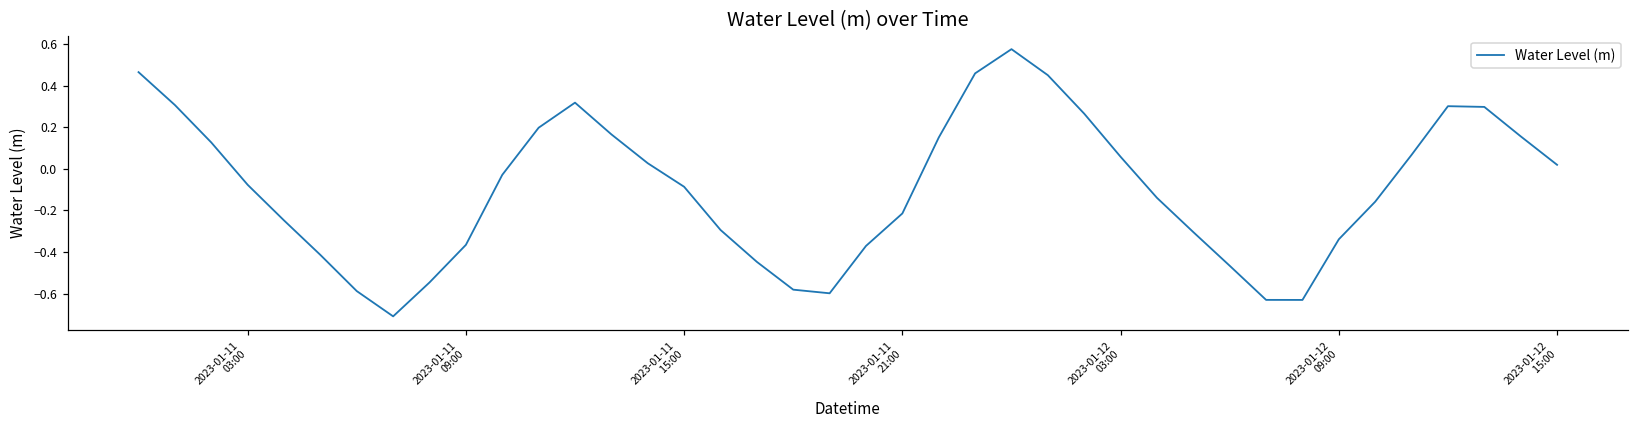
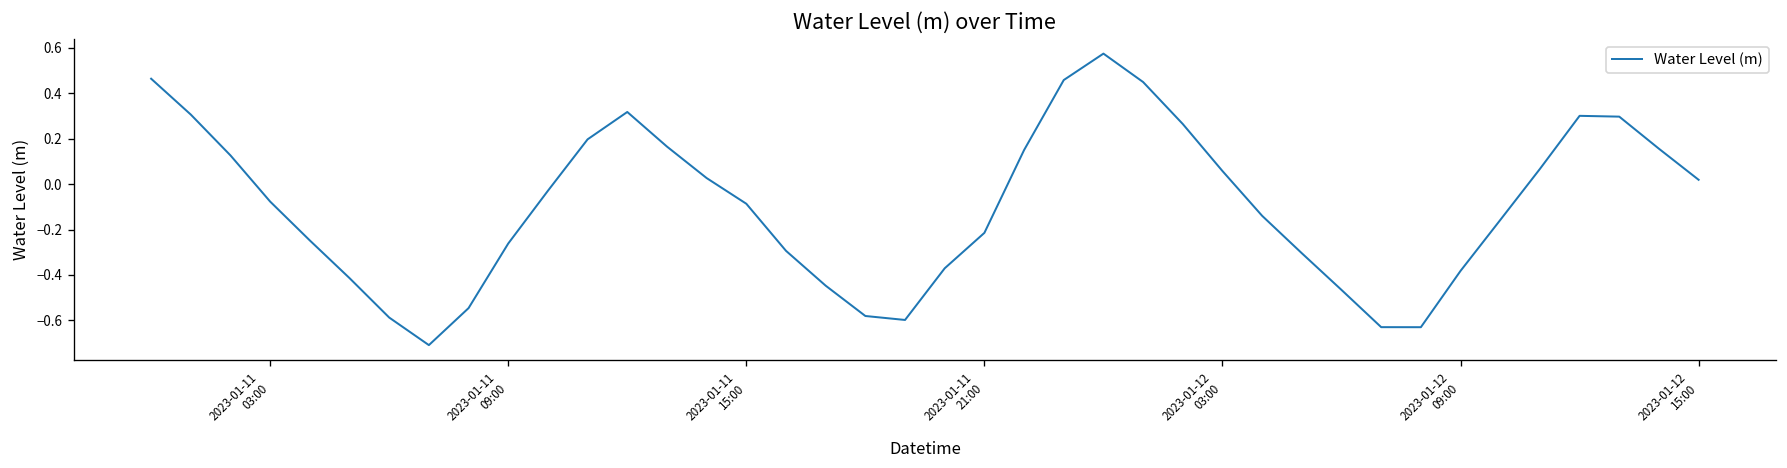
2023-01-11 09:00: -0.37 -> -0.26
2023-01-12 09:00: -0.34 -> -0.38
